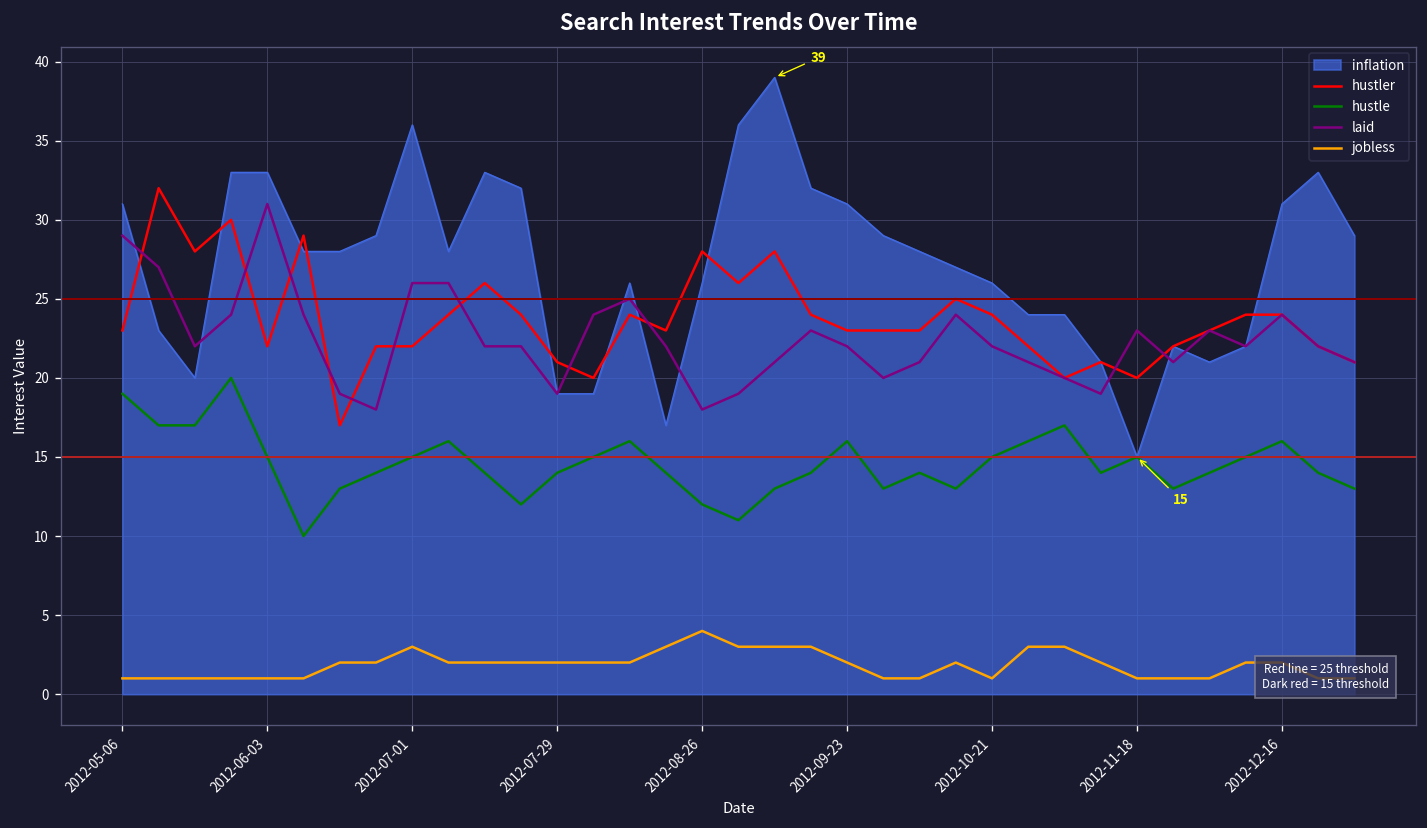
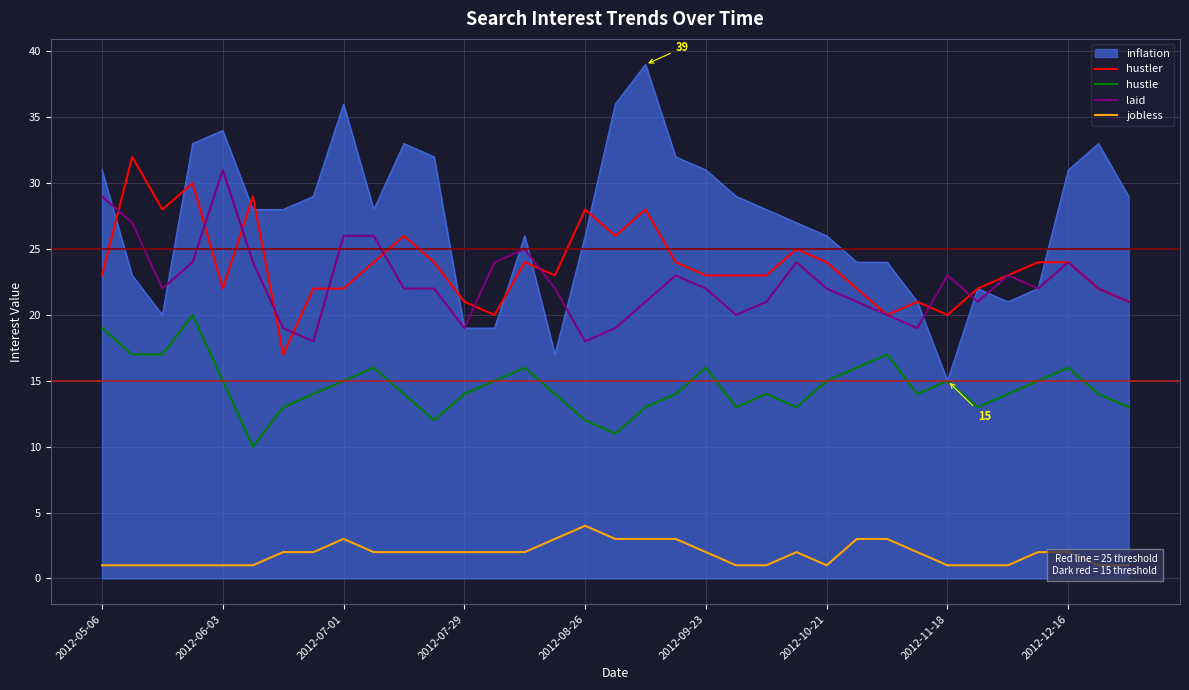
inflation, 2012-06-03: 33 -> 34
